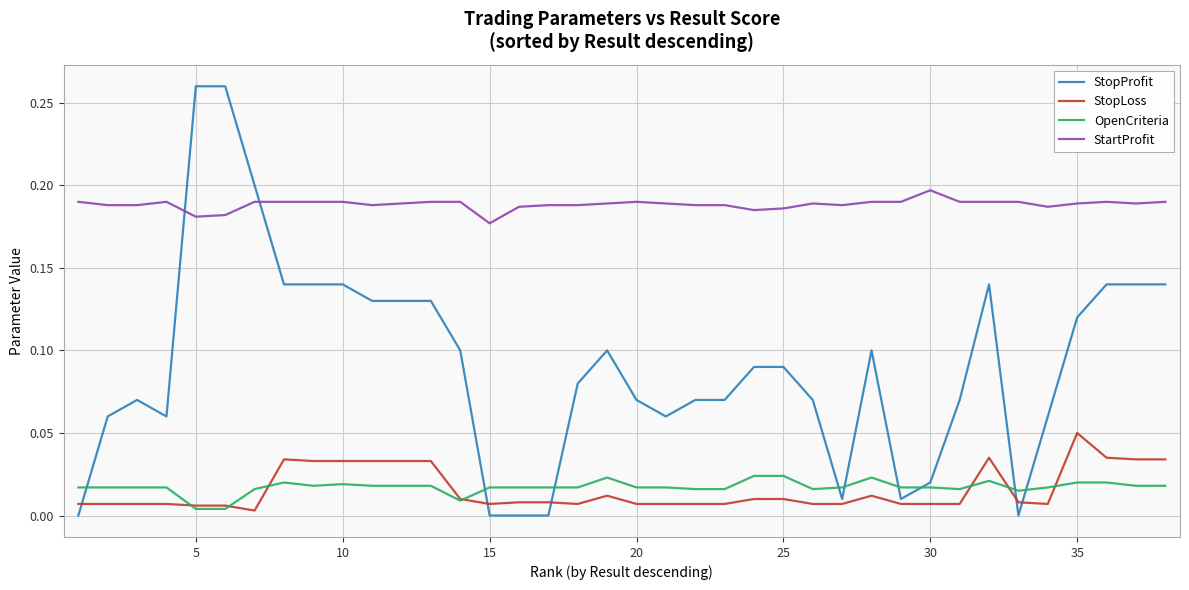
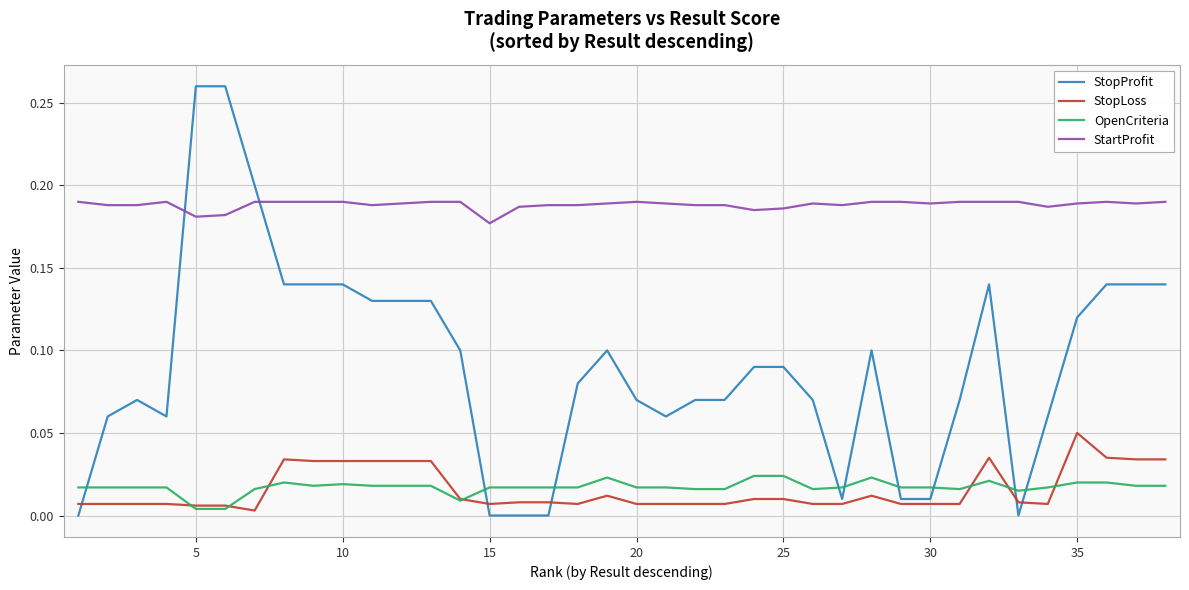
StopProfit, 30: 0.02 -> 0.01
StartProfit, 30: 0.197 -> 0.189
